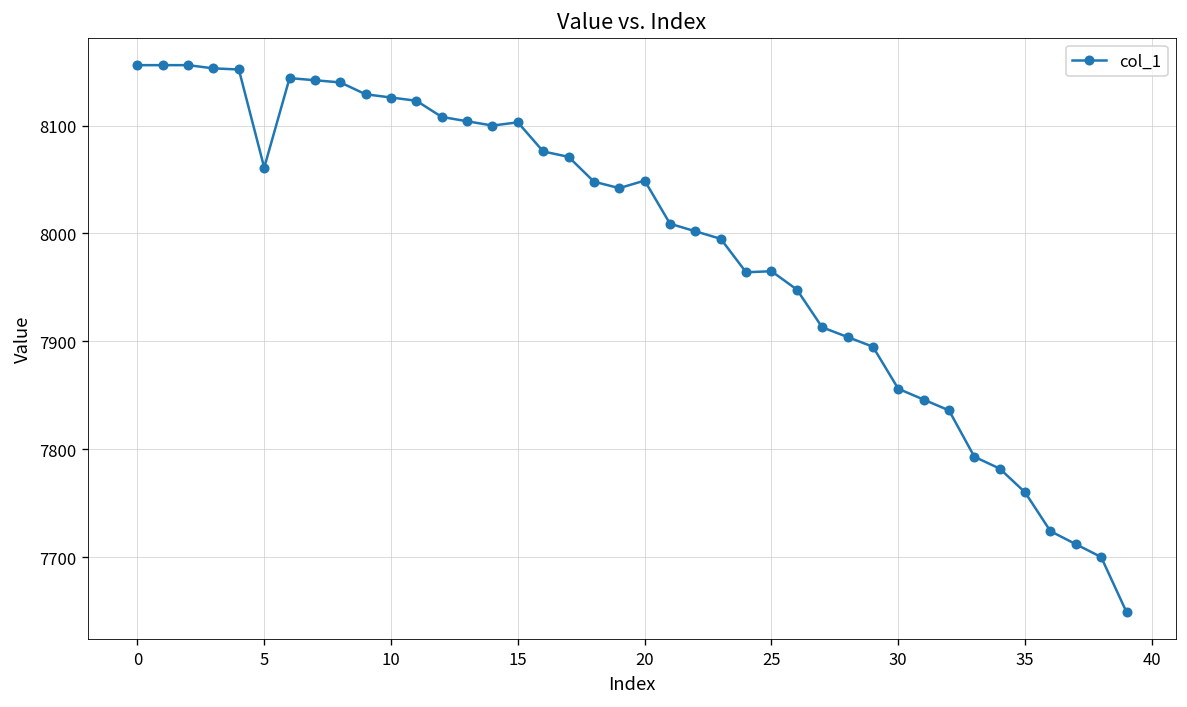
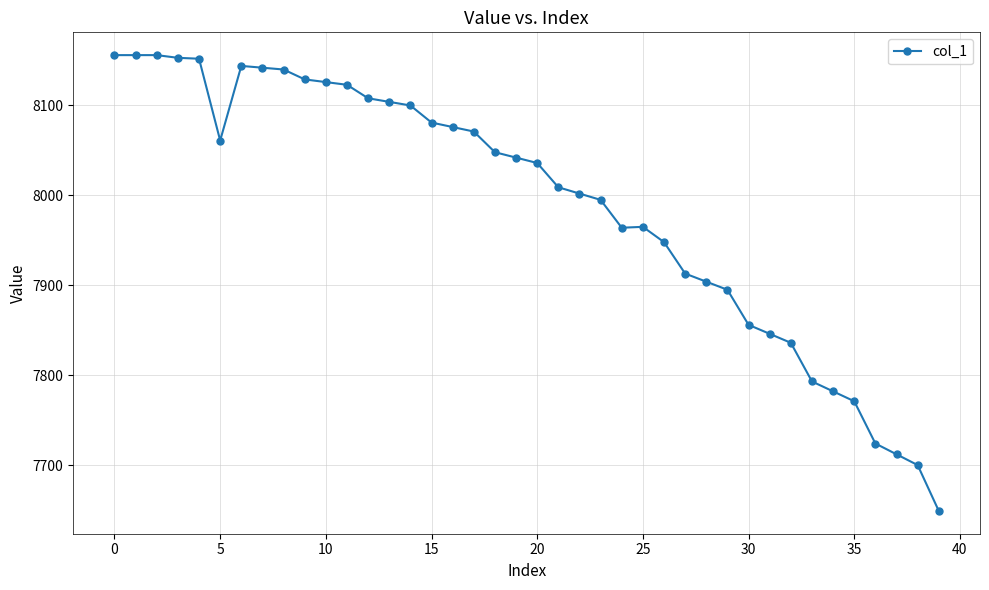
15: 8100 -> 8080
20: 8050 -> 8040
35: 7760 -> 7770
